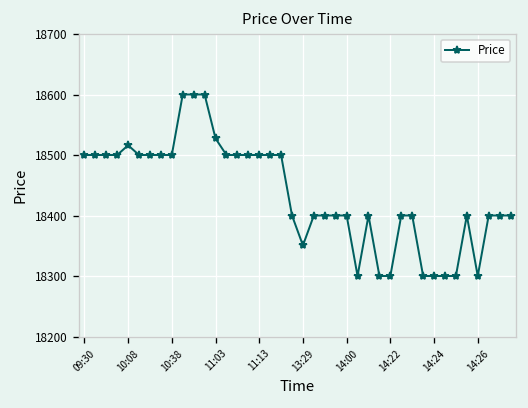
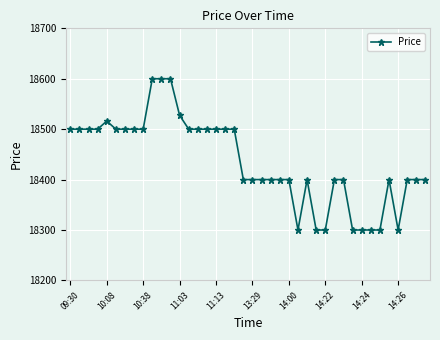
13:29: 18350 -> 18400
